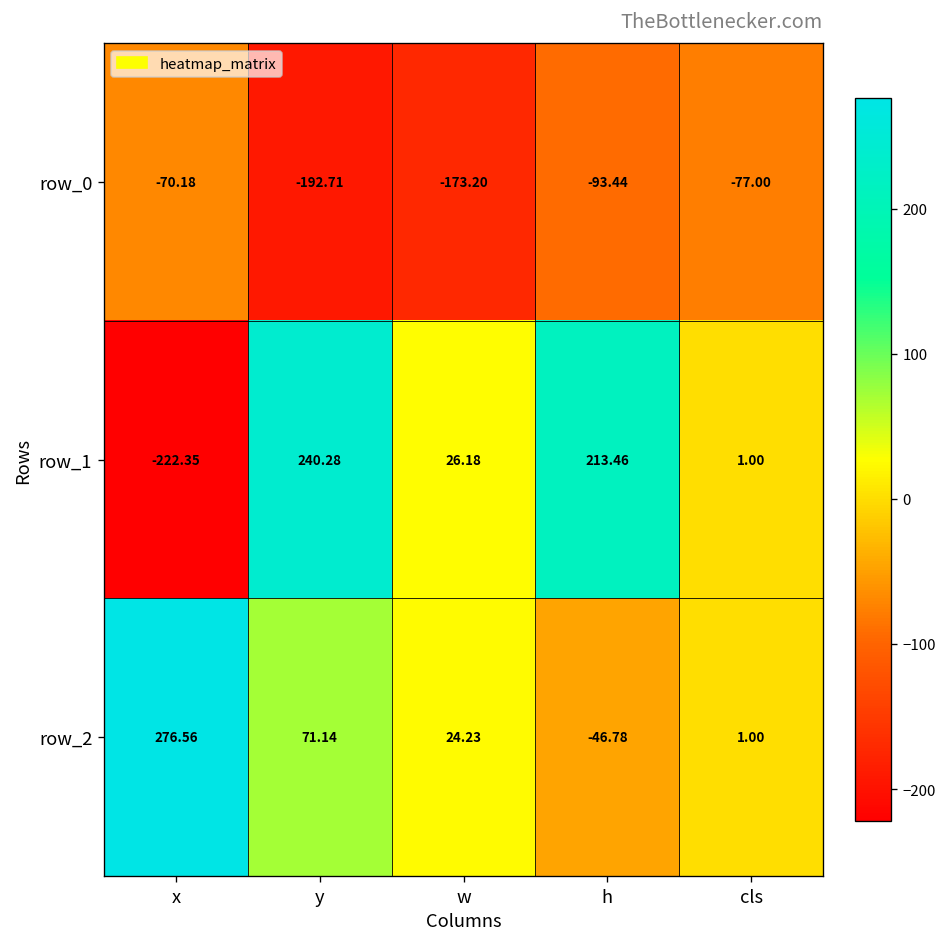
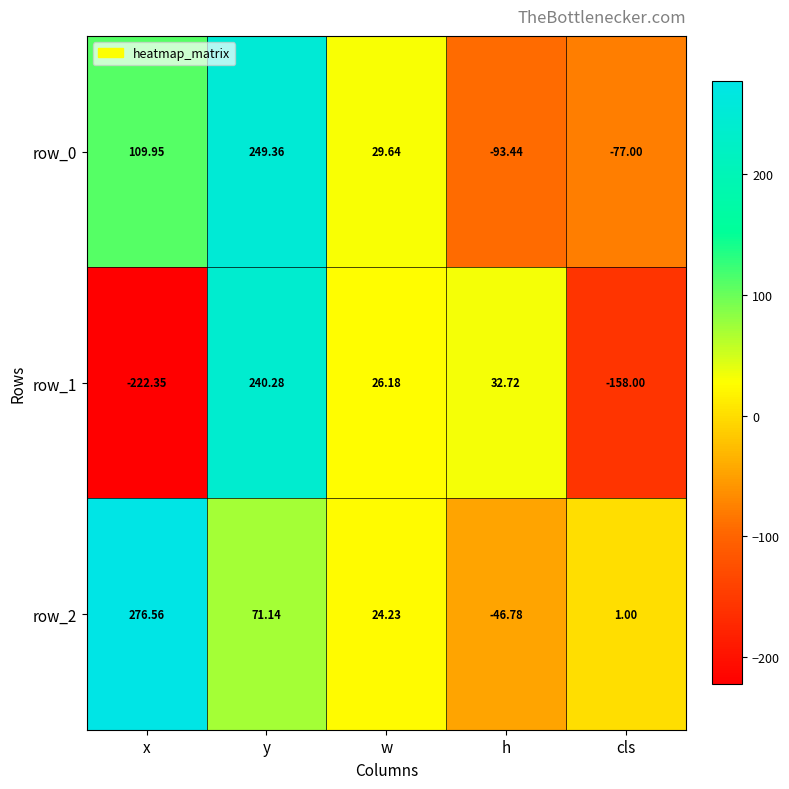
row_0, x: -70.18 -> 109.95
row_0, y: -192.71 -> 249.36
row_0, w: -173.20 -> 29.64
row_1, h: 213.46 -> 32.72
row_1, cls: 1.00 -> -158.00
